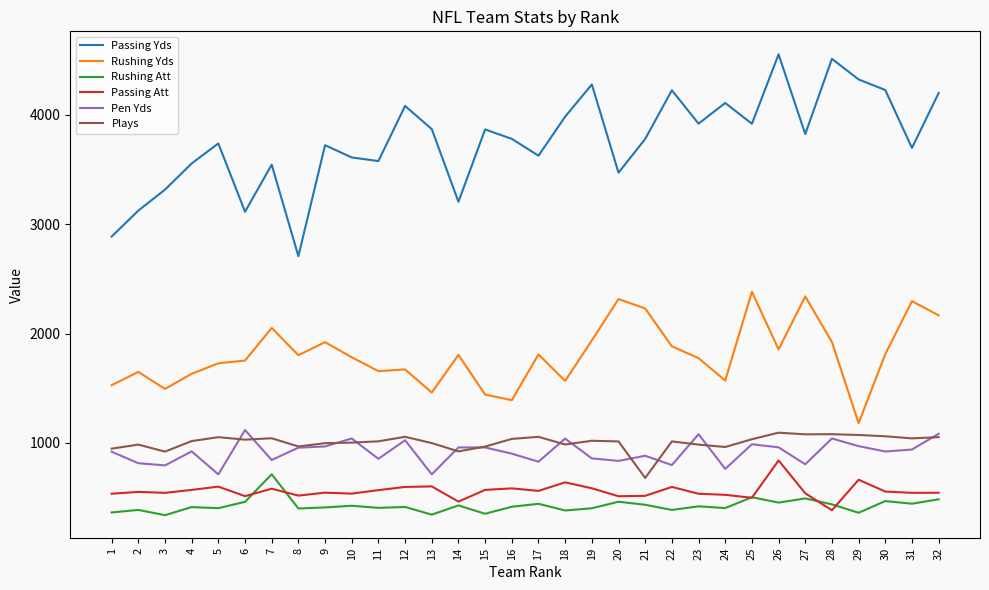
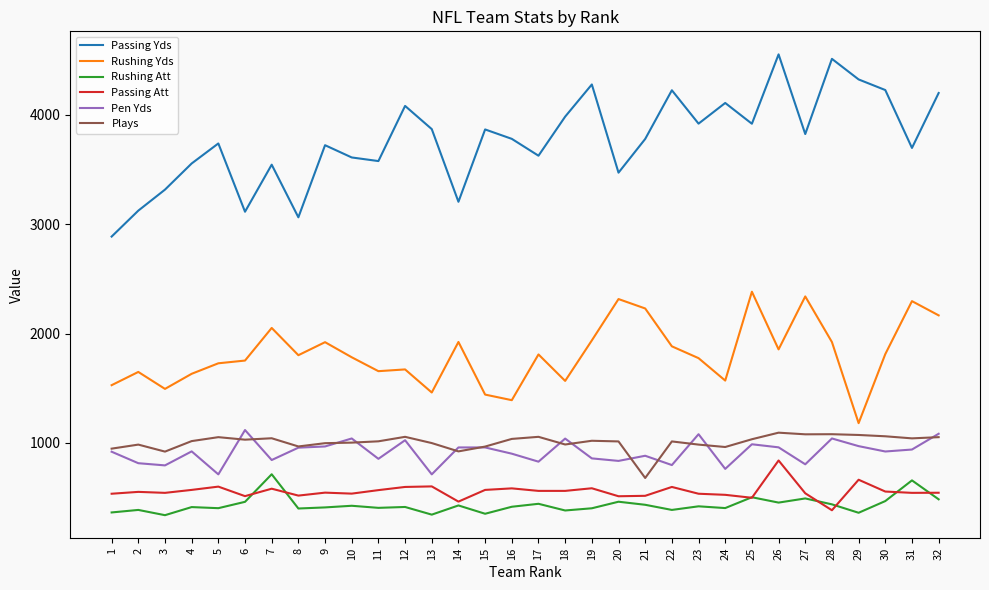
Passing Yds, 8: 2710 -> 3060
Rushing Yds, 14: 1810 -> 1920
Passing Att, 18: 640 -> 560
Rushing Att, 31: 450 -> 660
